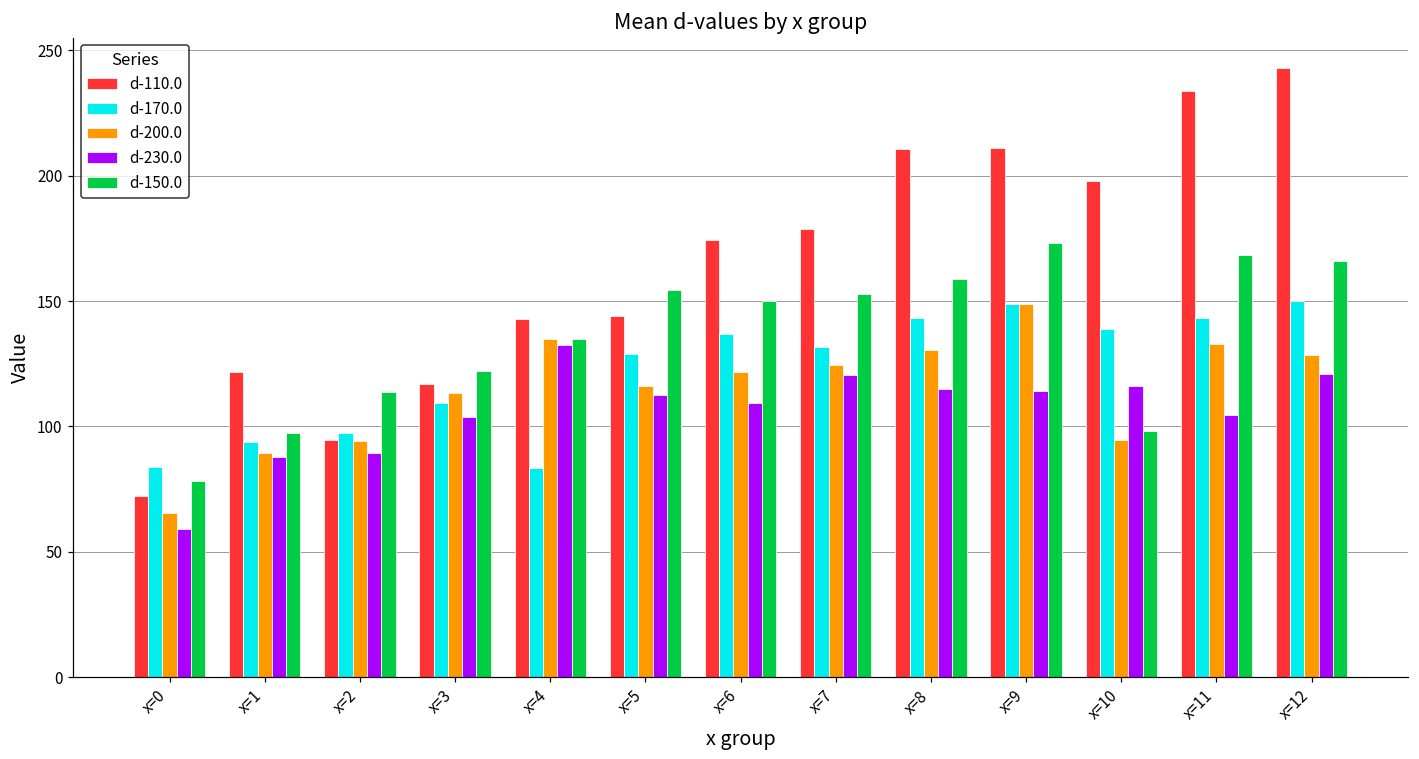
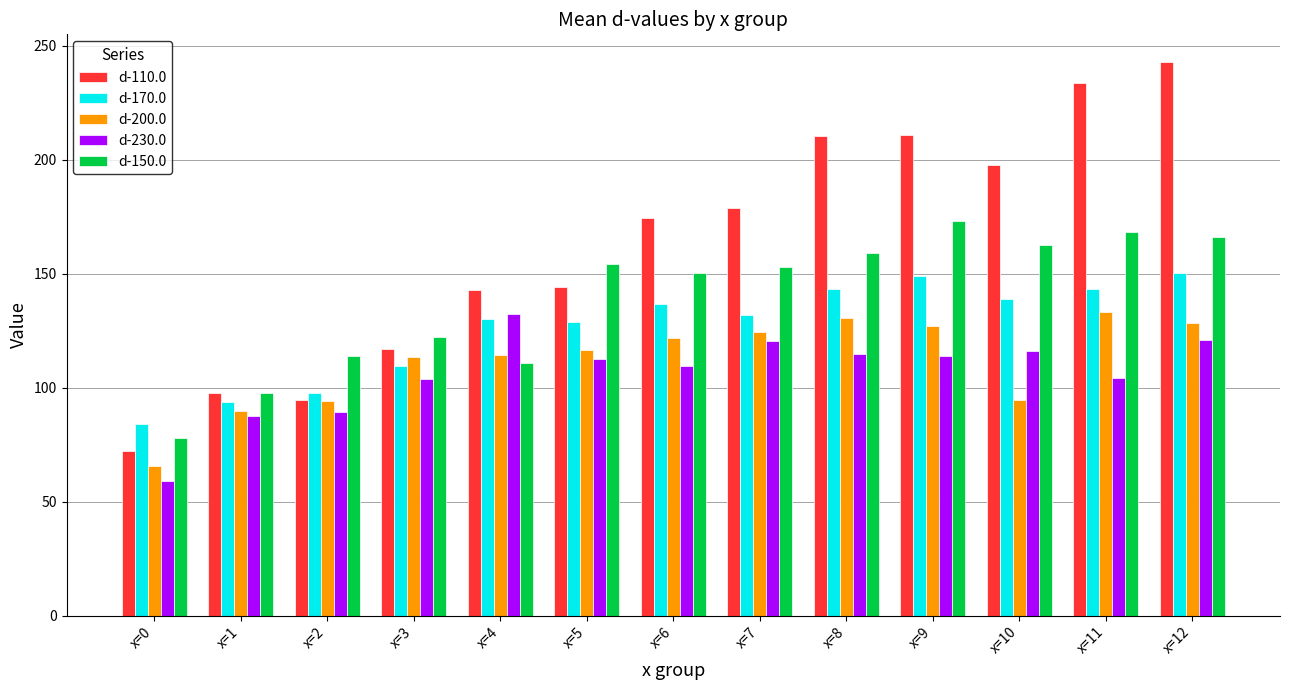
d-110.0, x=1: 122 -> 98
d-170.0, x=4: 84 -> 130
d-200.0, x=4: 135 -> 114
d-150.0, x=4: 135 -> 111
d-200.0, x=9: 149 -> 127
d-150.0, x=10: 98 -> 163
